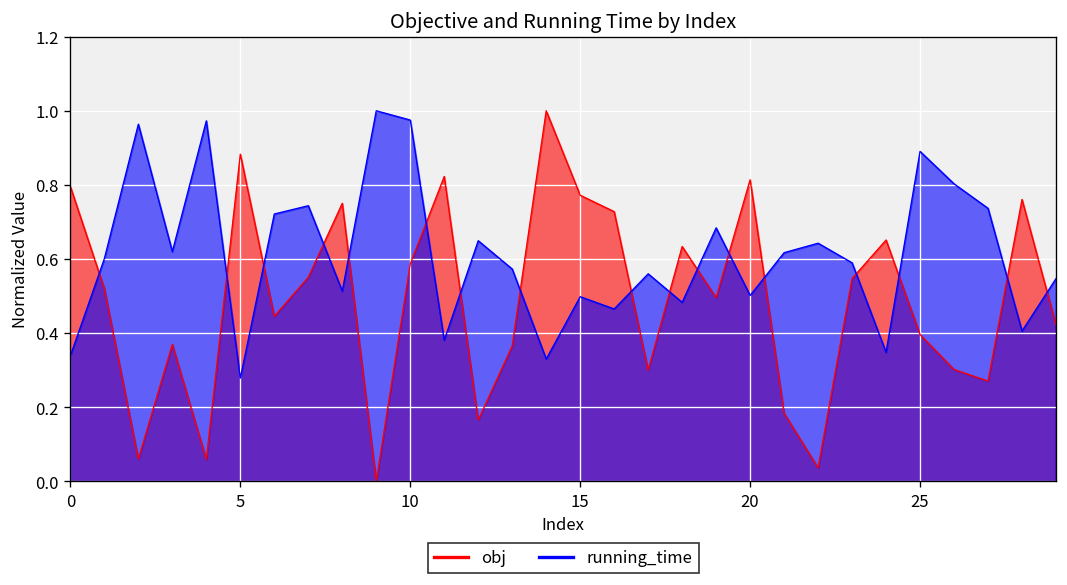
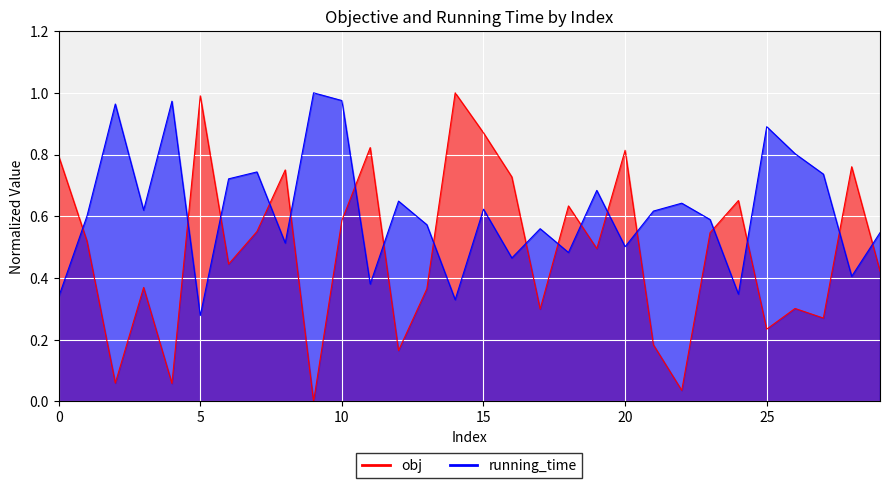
obj, 5: 0.88 -> 0.99
obj, 15: 0.77 -> 0.87
running_time, 15: 0.50 -> 0.62
obj, 25: 0.40 -> 0.23
